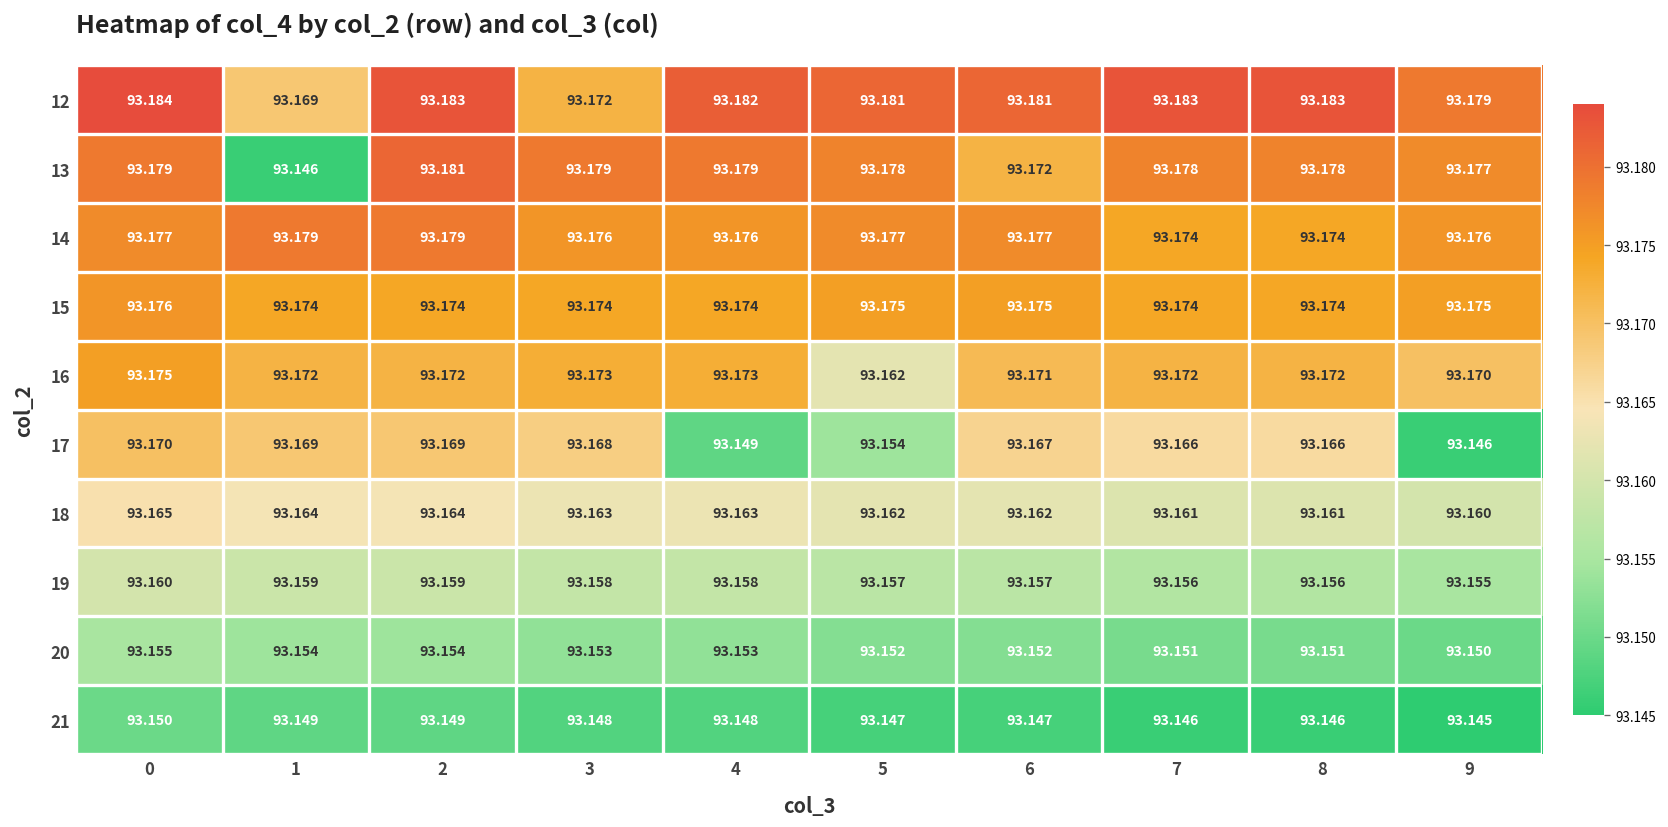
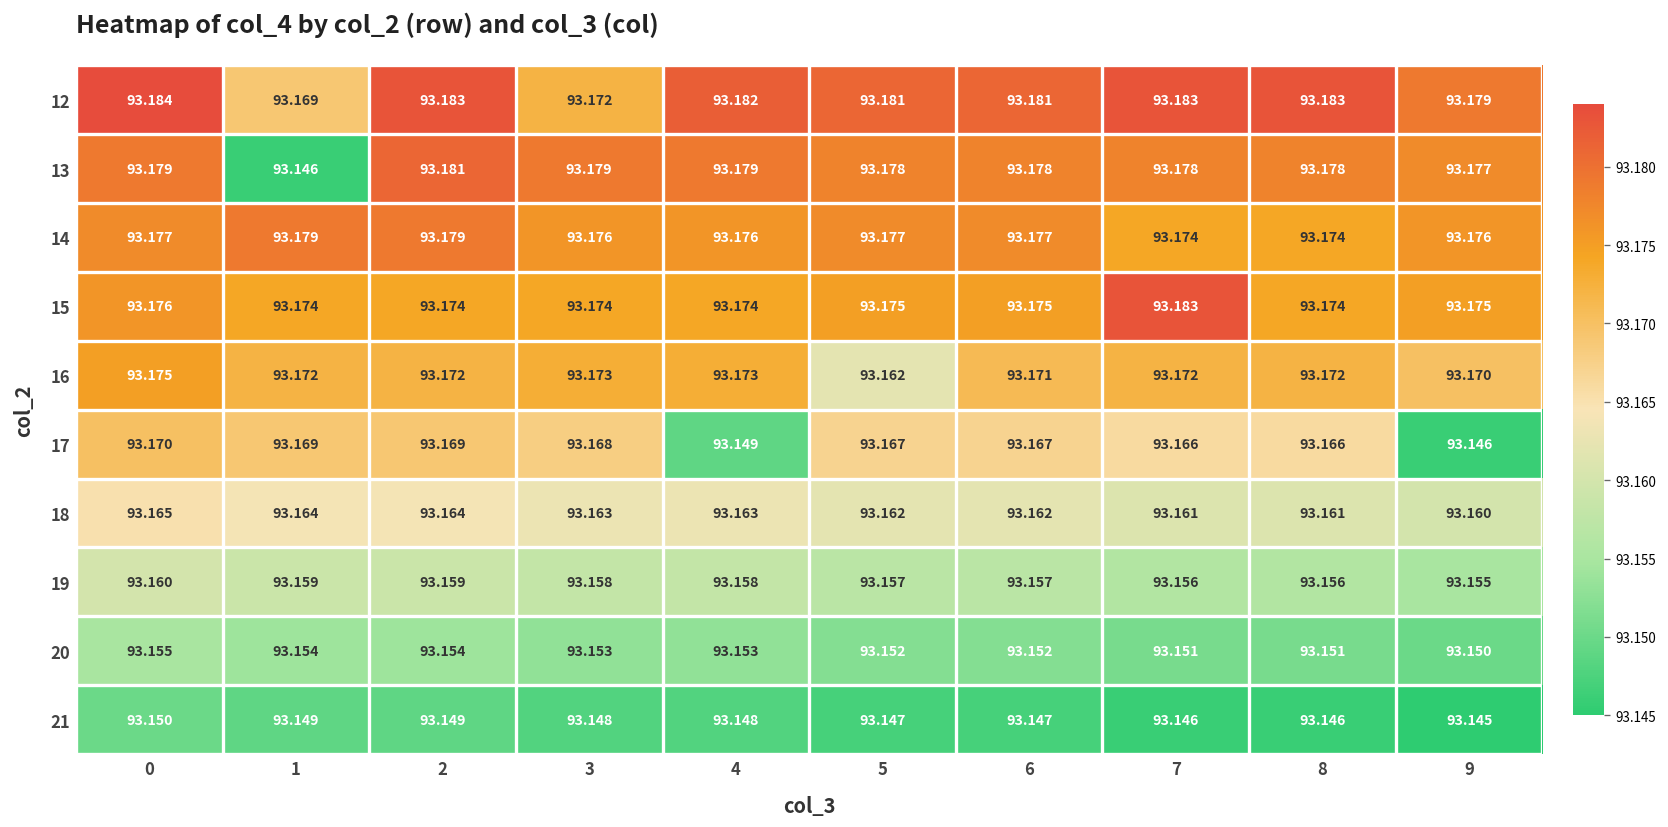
13, 6: 93.172 -> 93.178
15, 7: 93.174 -> 93.183
17, 5: 93.154 -> 93.167
